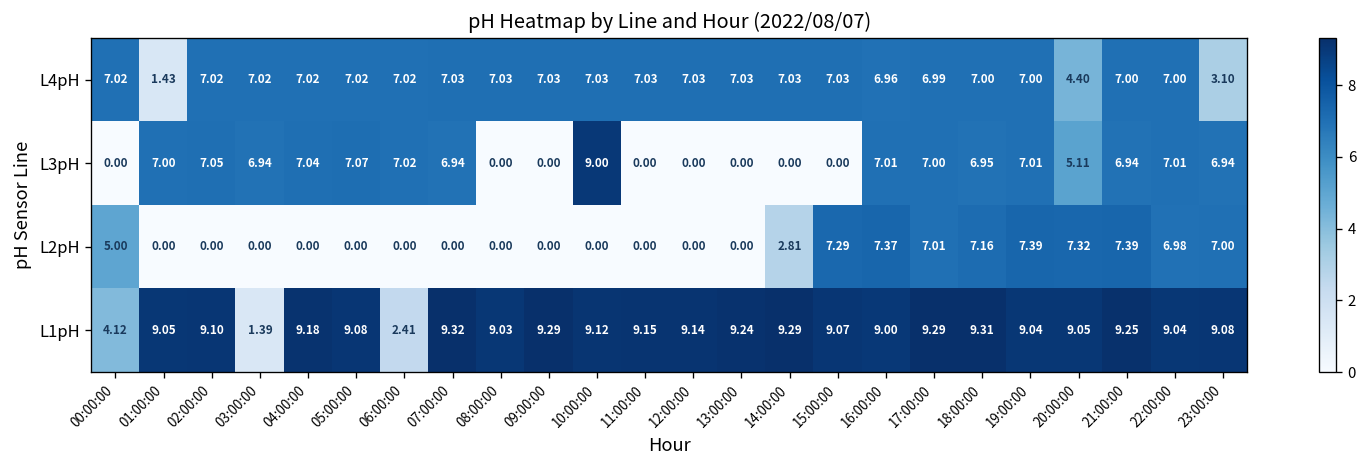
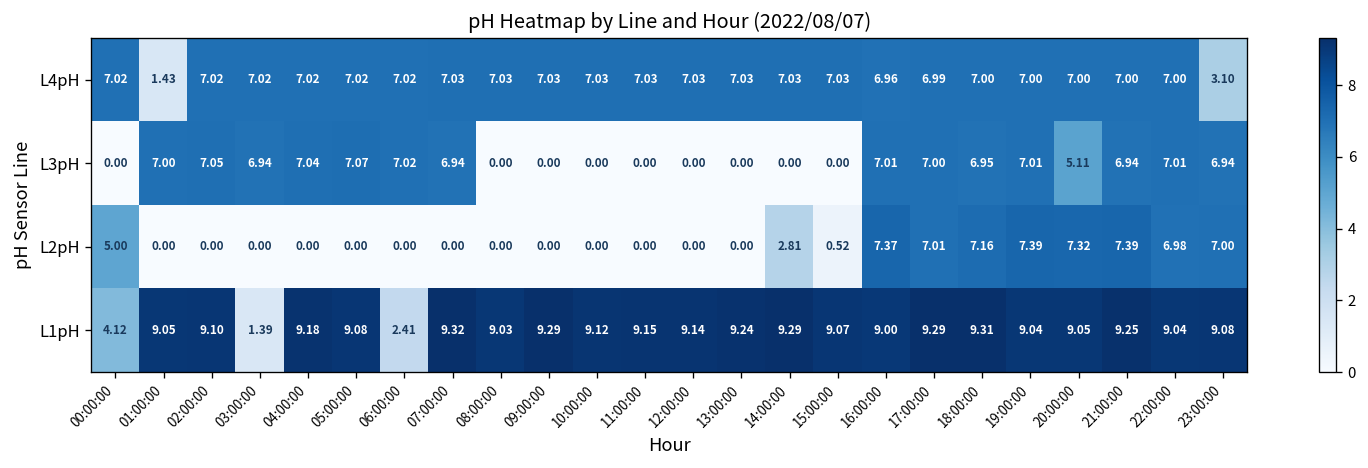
L4pH, 20:00:00: 4.40 -> 7.00
L3pH, 10:00:00: 9.00 -> 0.00
L2pH, 15:00:00: 7.29 -> 0.52
